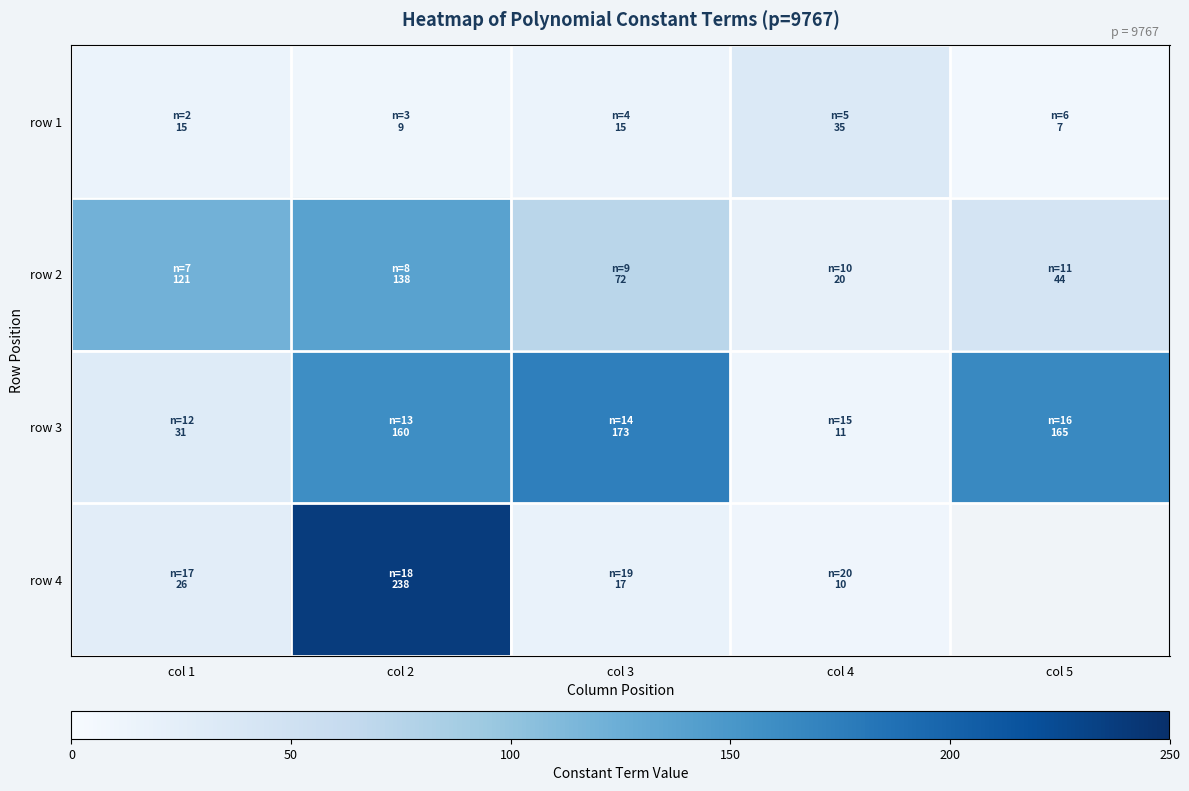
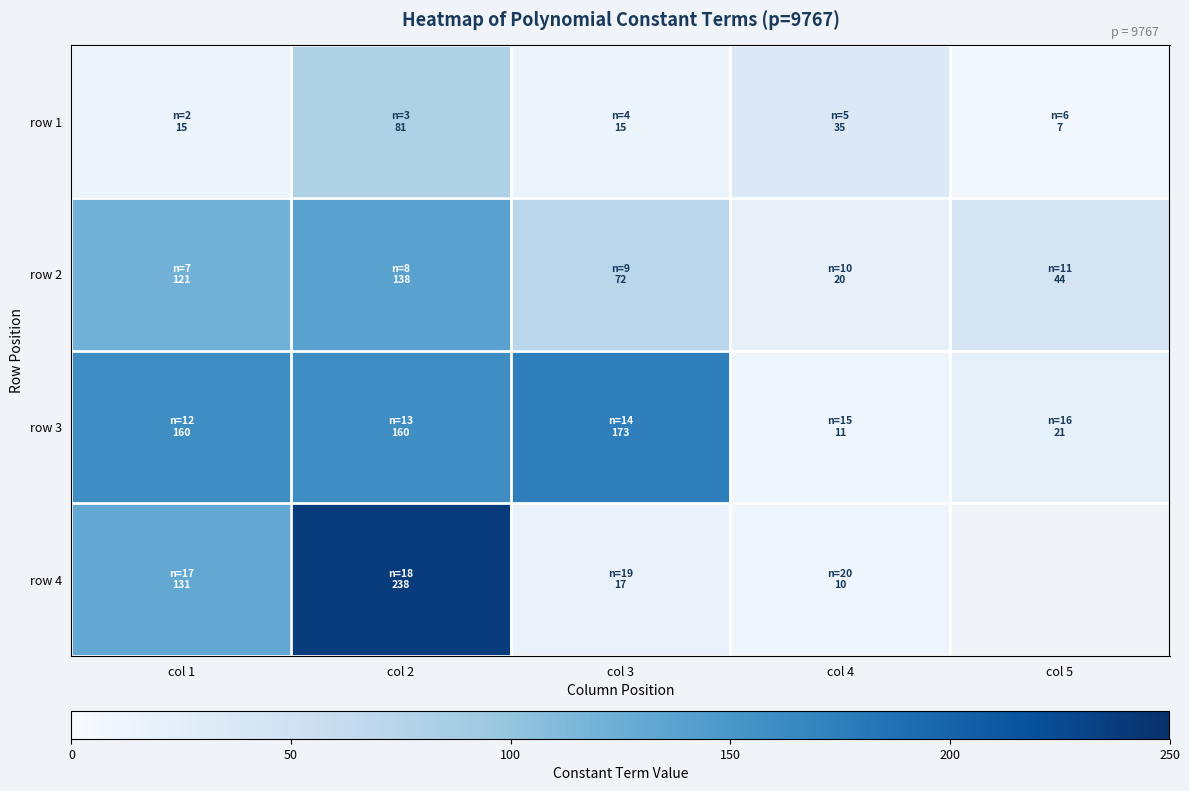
row 1, col 2: 9 -> 81
row 3, col 1: 31 -> 160
row 3, col 5: 165 -> 21
row 4, col 1: 26 -> 131
